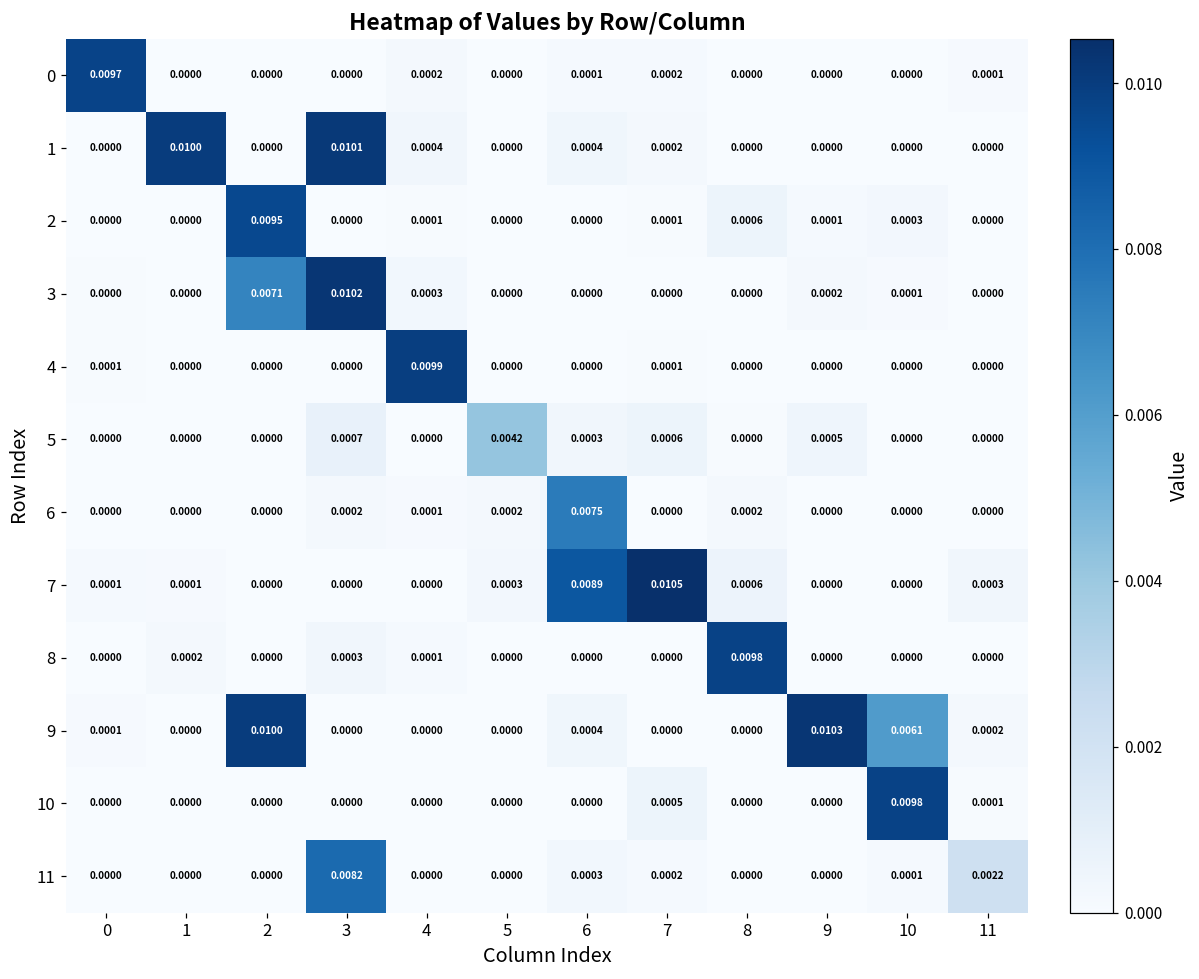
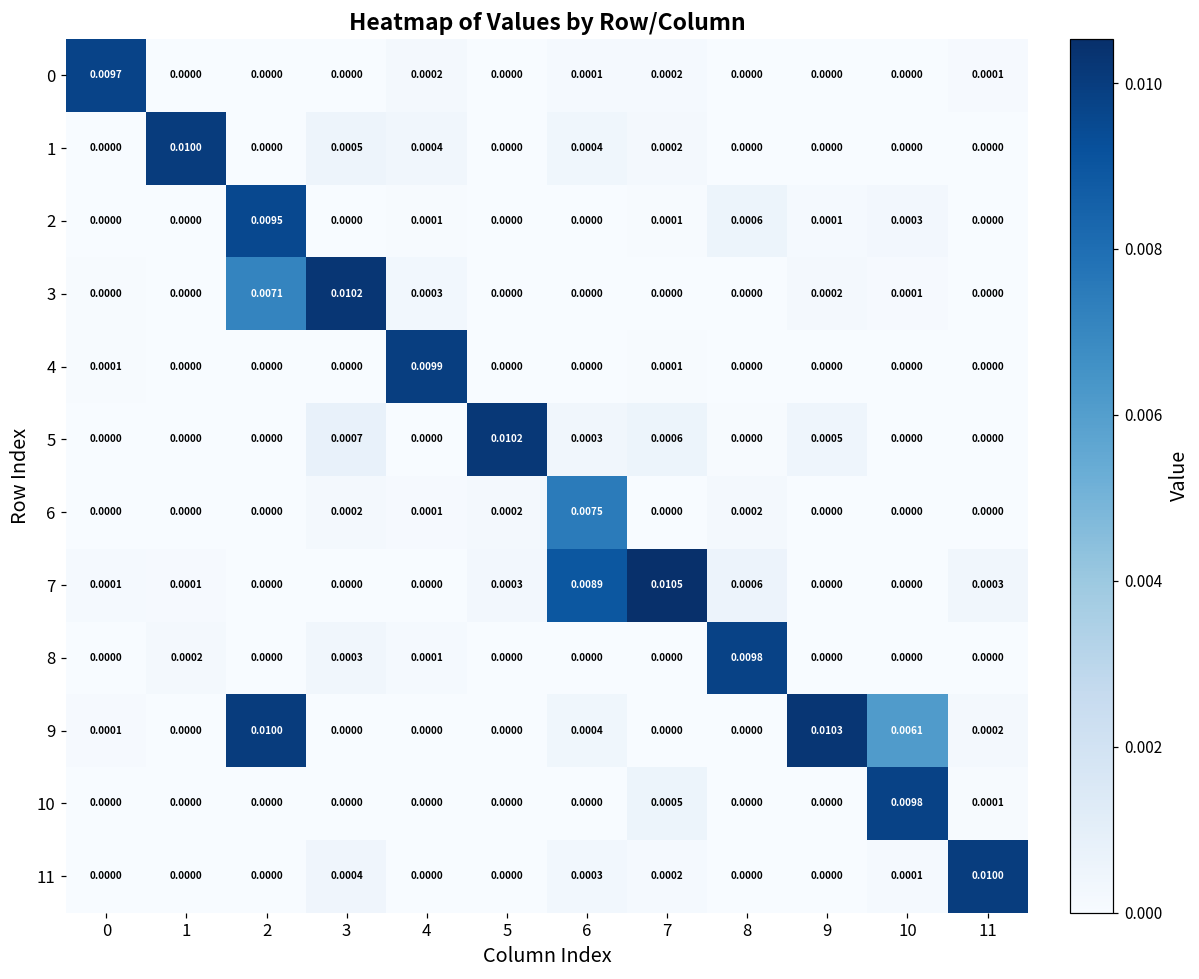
1, 3: 0.0101 -> 0.0005
5, 5: 0.0042 -> 0.0102
11, 3: 0.0082 -> 0.0004
11, 11: 0.0022 -> 0.0100
